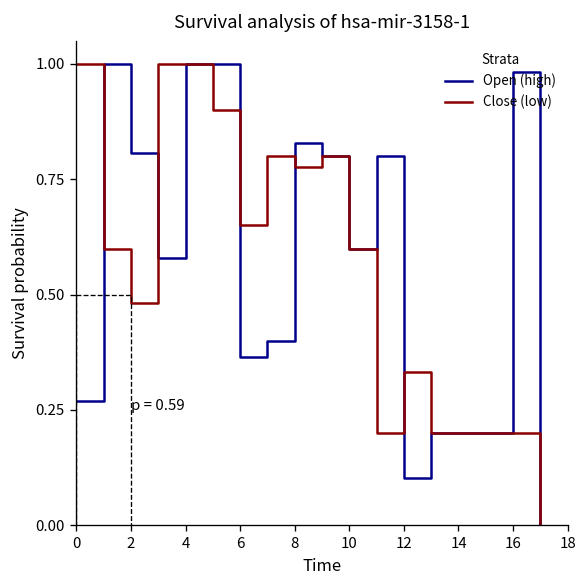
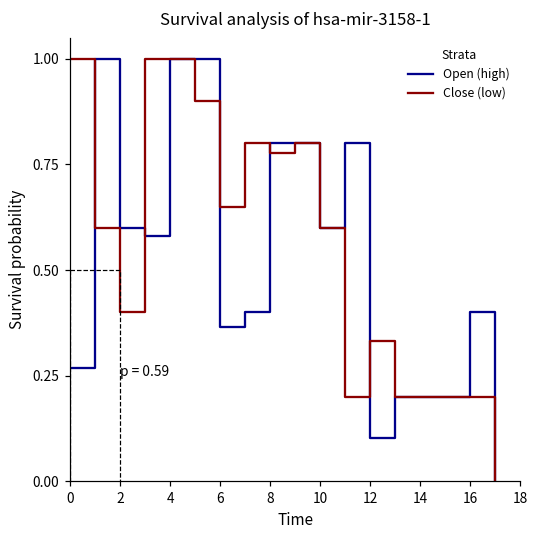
Open (high), 2: 0.81 -> 0.60
Close (low), 2: 0.48 -> 0.40
Open (high), 8: 0.83 -> 0.80
Open (high), 16: 0.98 -> 0.40
